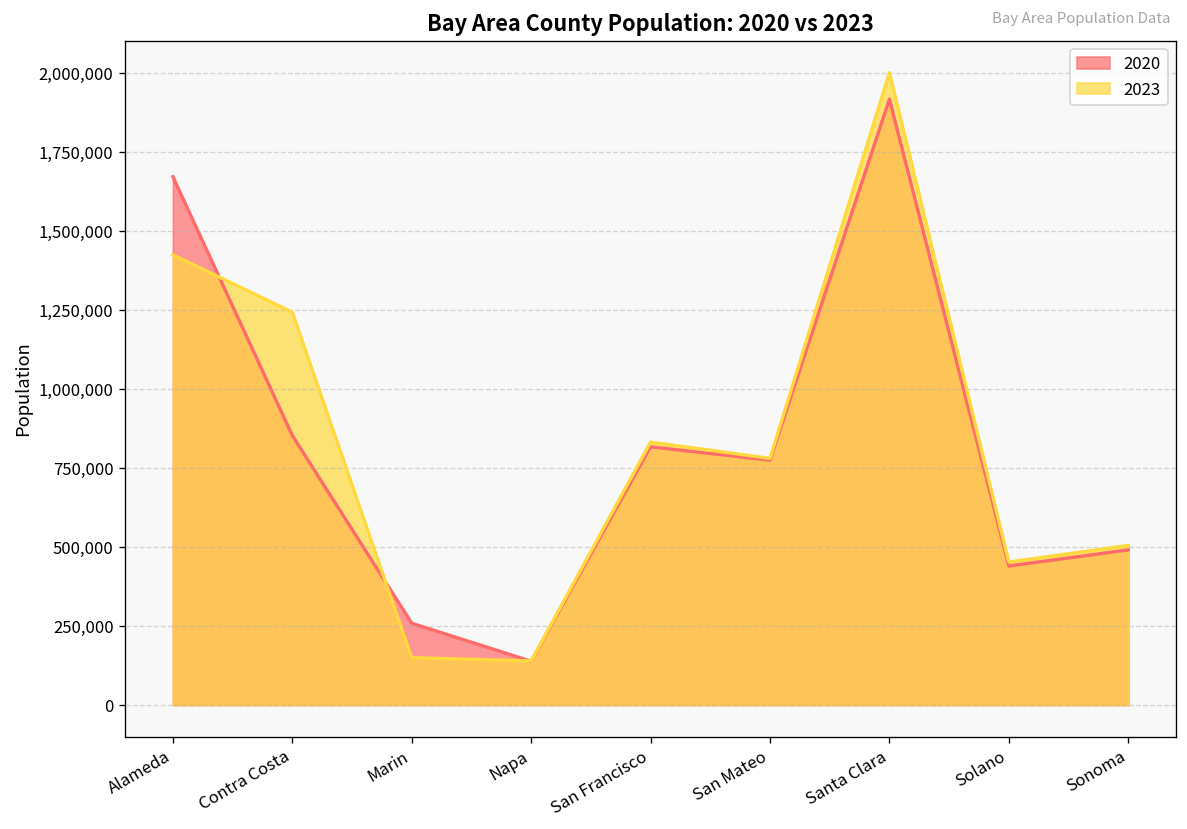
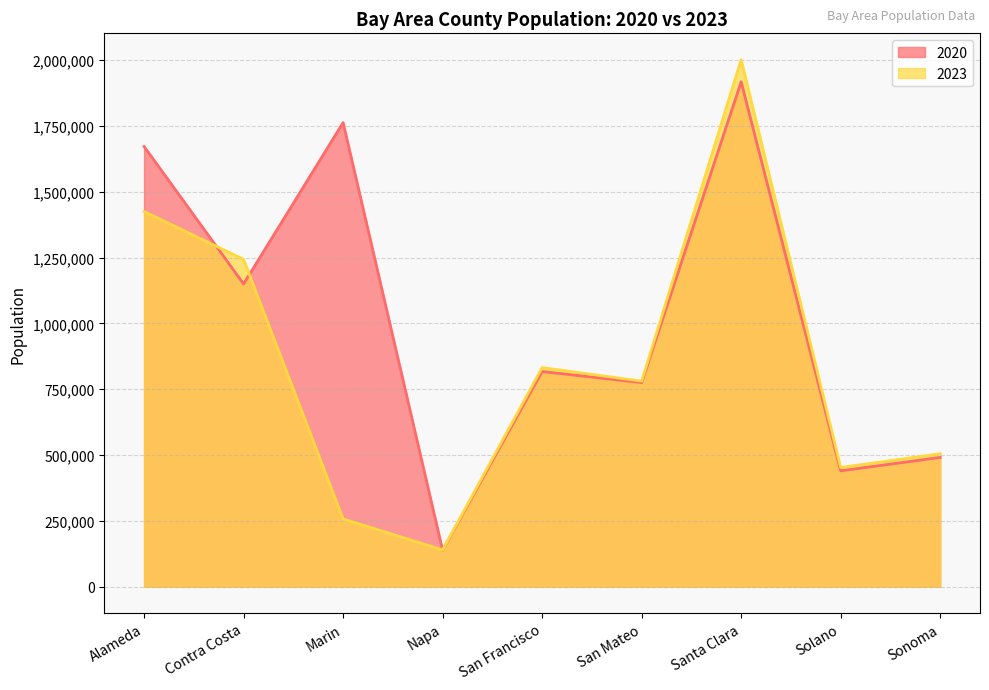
2020, Contra Costa: 850,000 -> 1,150,000
2020, Marin: 260,000 -> 1,760,000
2023, Marin: 150,000 -> 260,000
